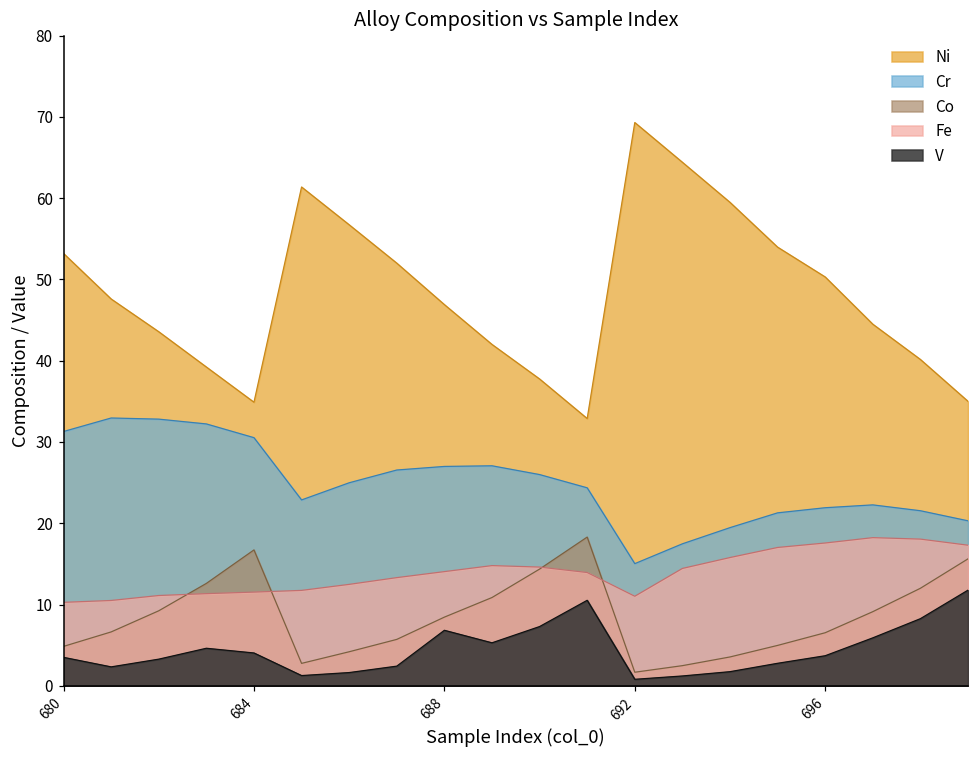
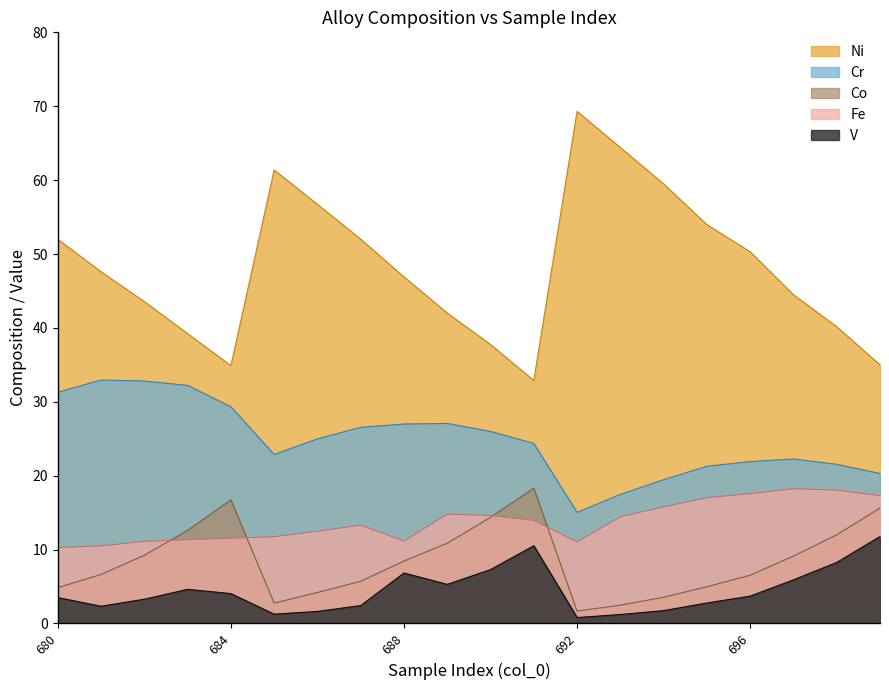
Ni, 680: 53 -> 52
Cr, 684: 31 -> 29
Fe, 688: 14 -> 11
